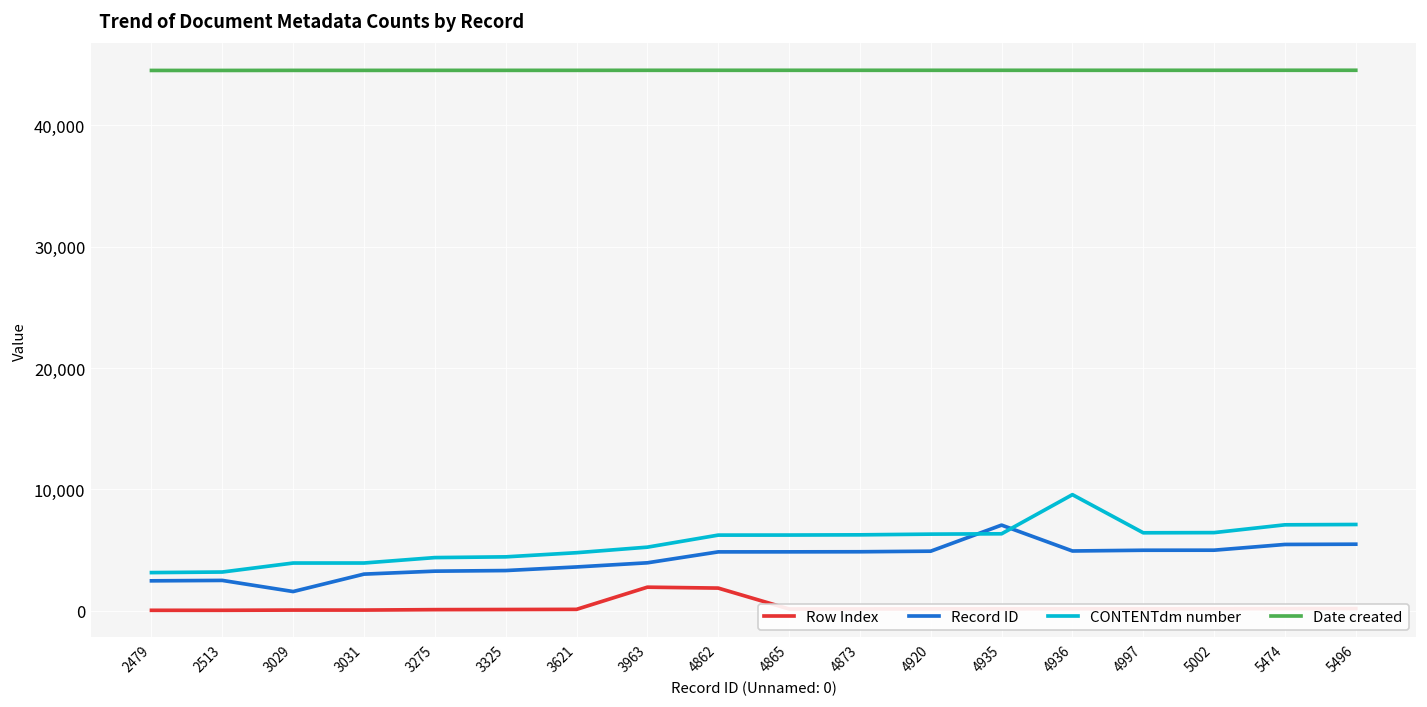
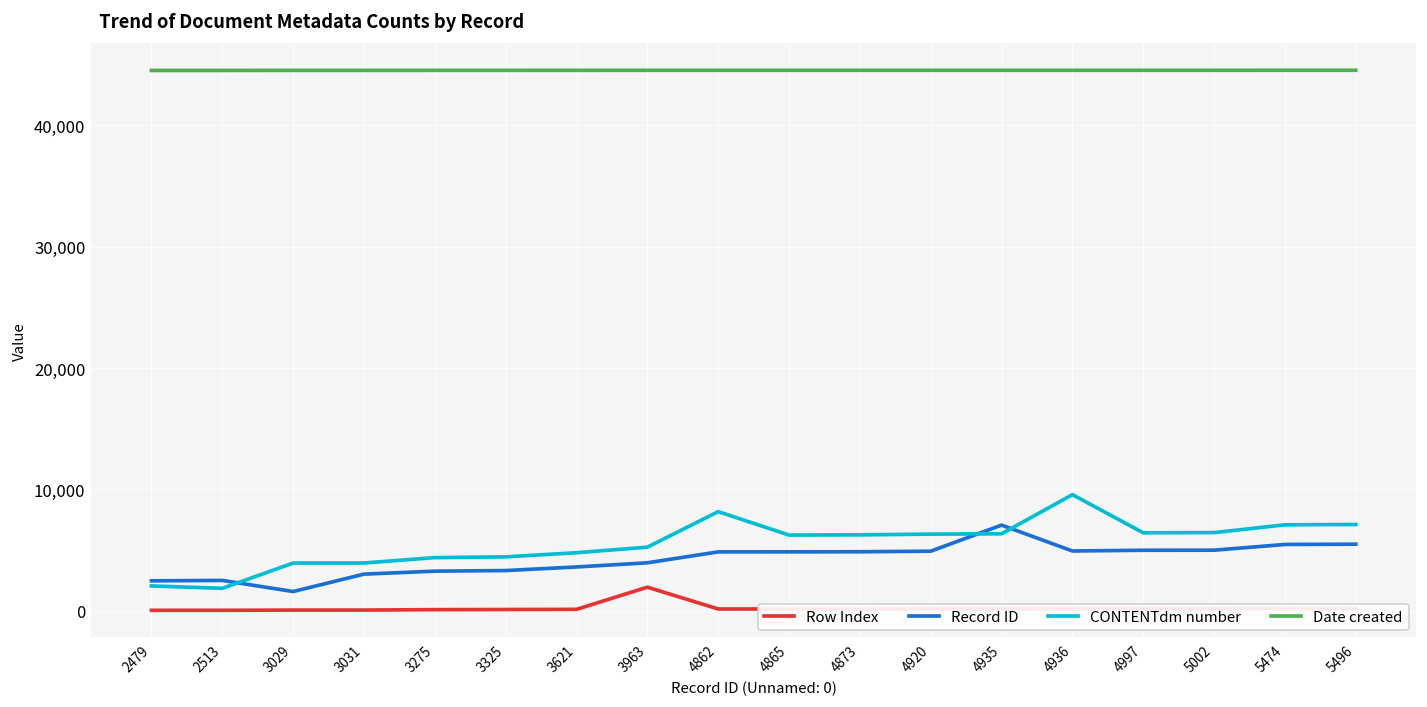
CONTENTdm number, 2479: 3,200 -> 2,100
CONTENTdm number, 2513: 3,200 -> 1,900
Row Index, 4862: 1,900 -> 200
CONTENTdm number, 4862: 6,200 -> 8,200
